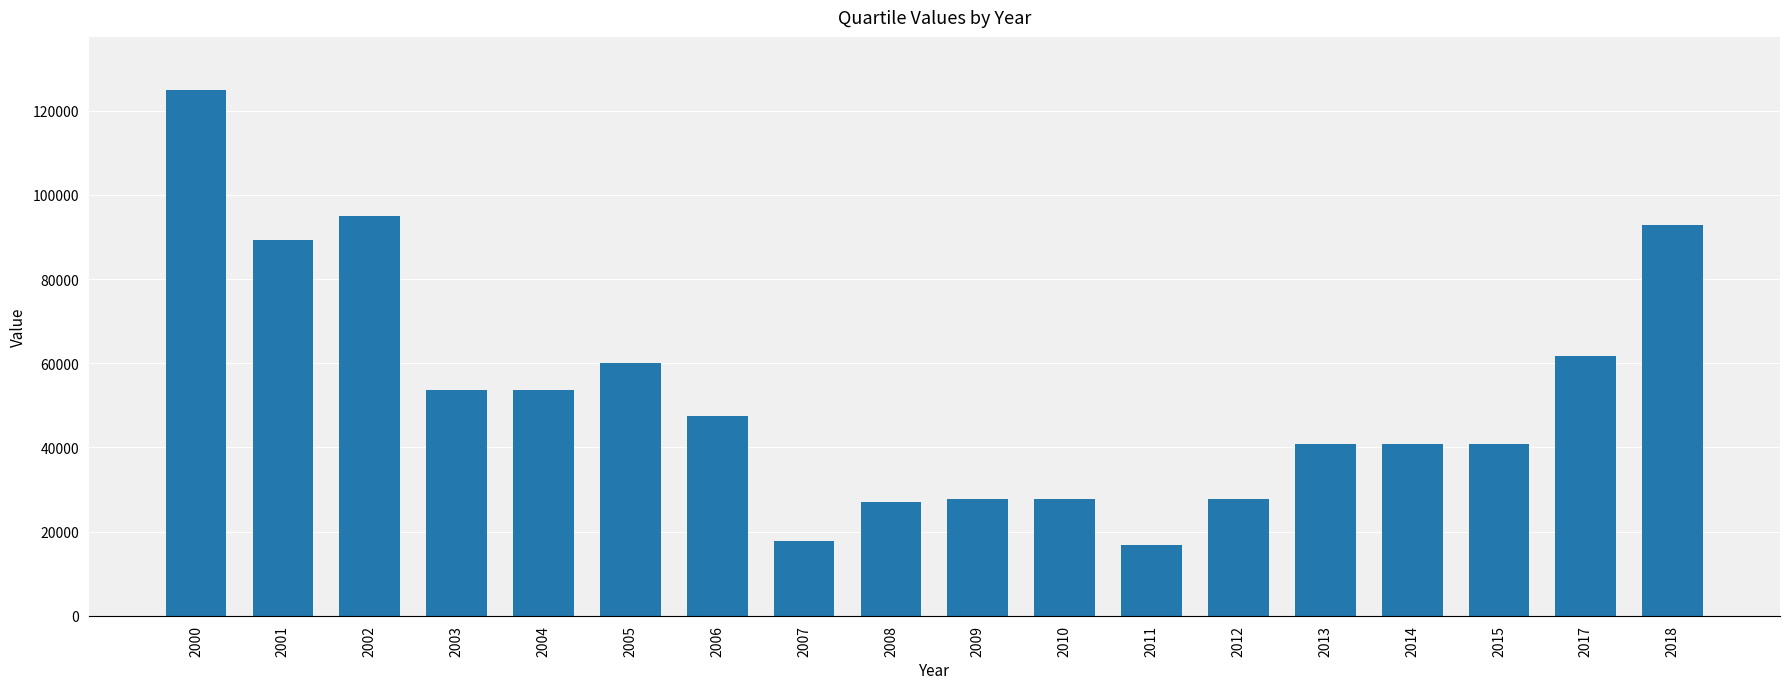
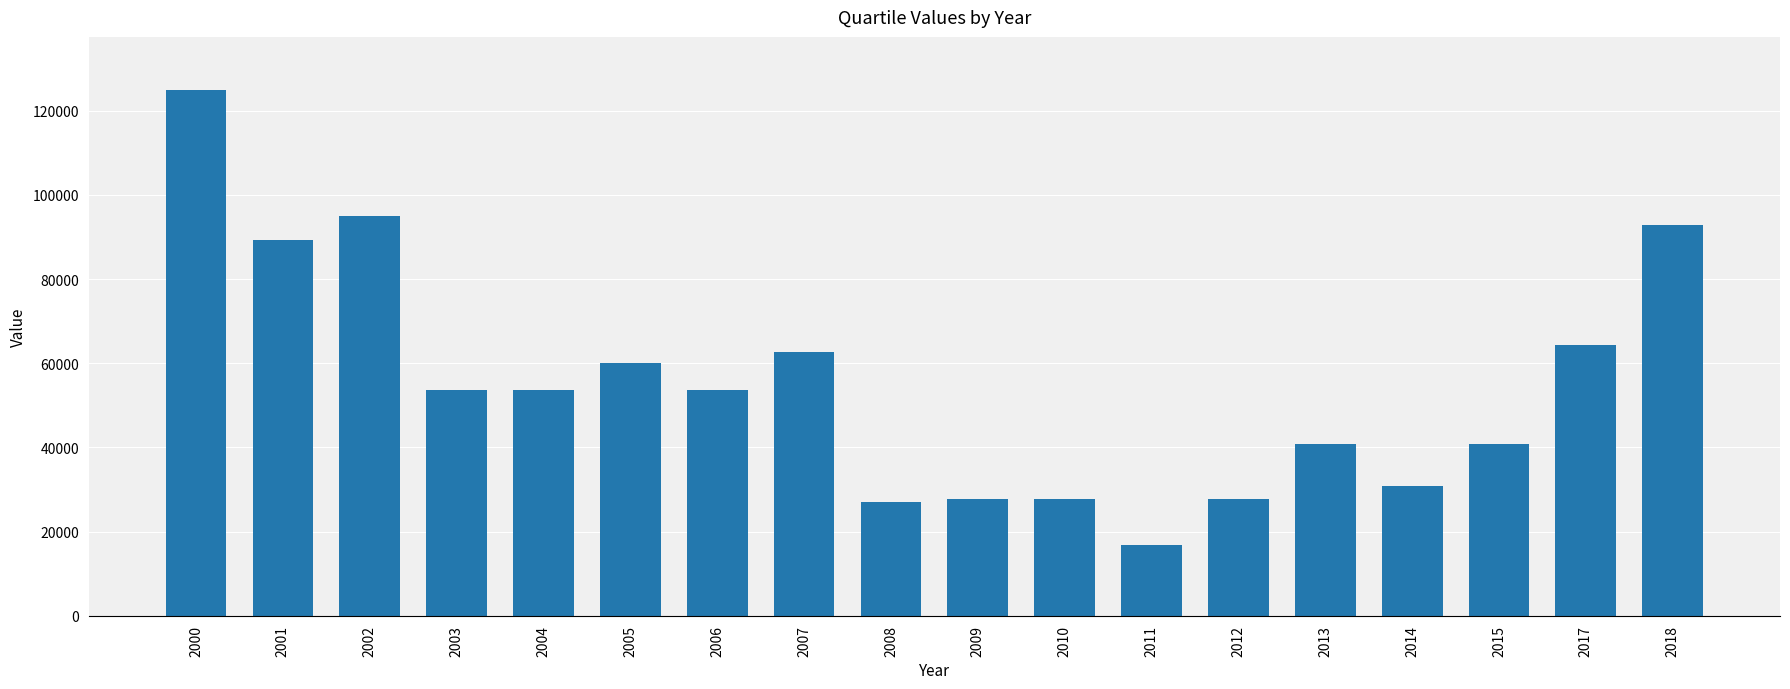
2006: 47000 -> 54000
2007: 18000 -> 63000
2014: 41000 -> 31000
2017: 62000 -> 64000
